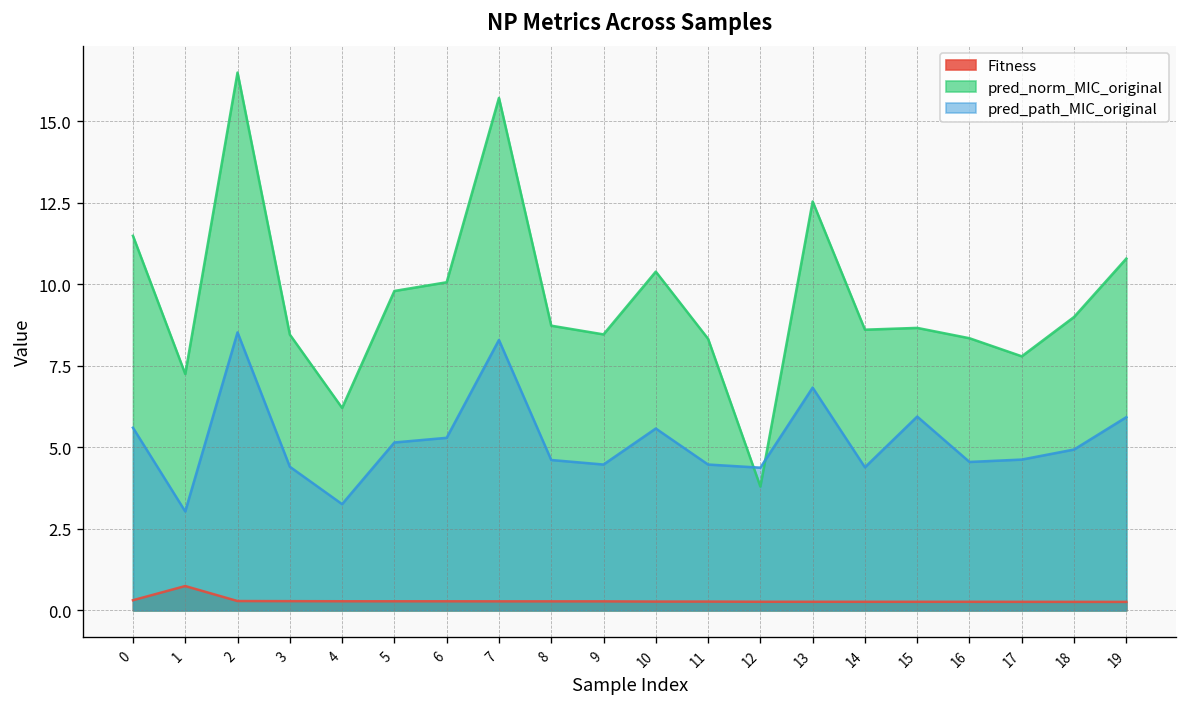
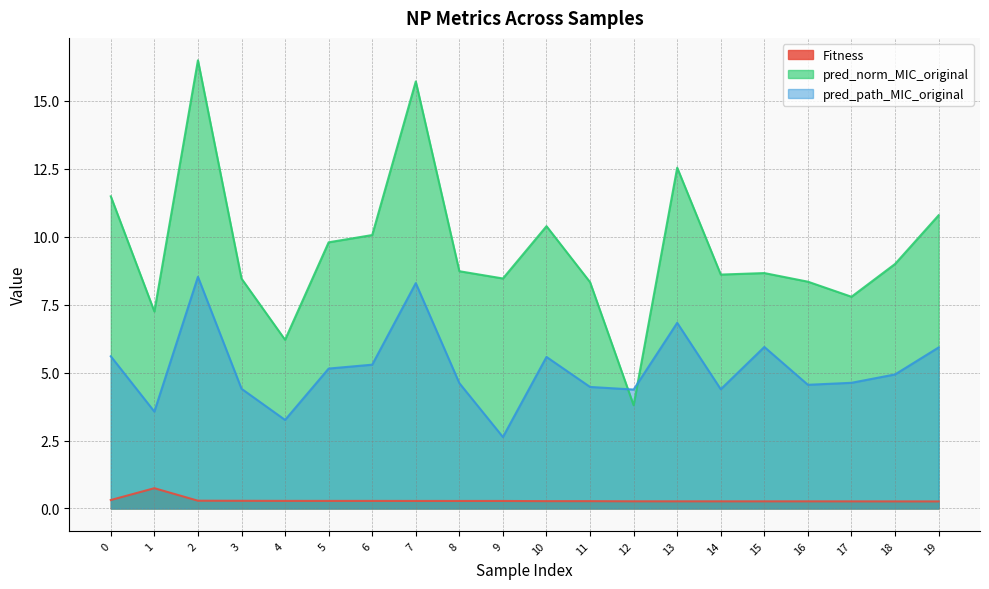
pred_path_MIC_original, 1: 3.0 -> 3.6
pred_path_MIC_original, 9: 4.5 -> 2.6
